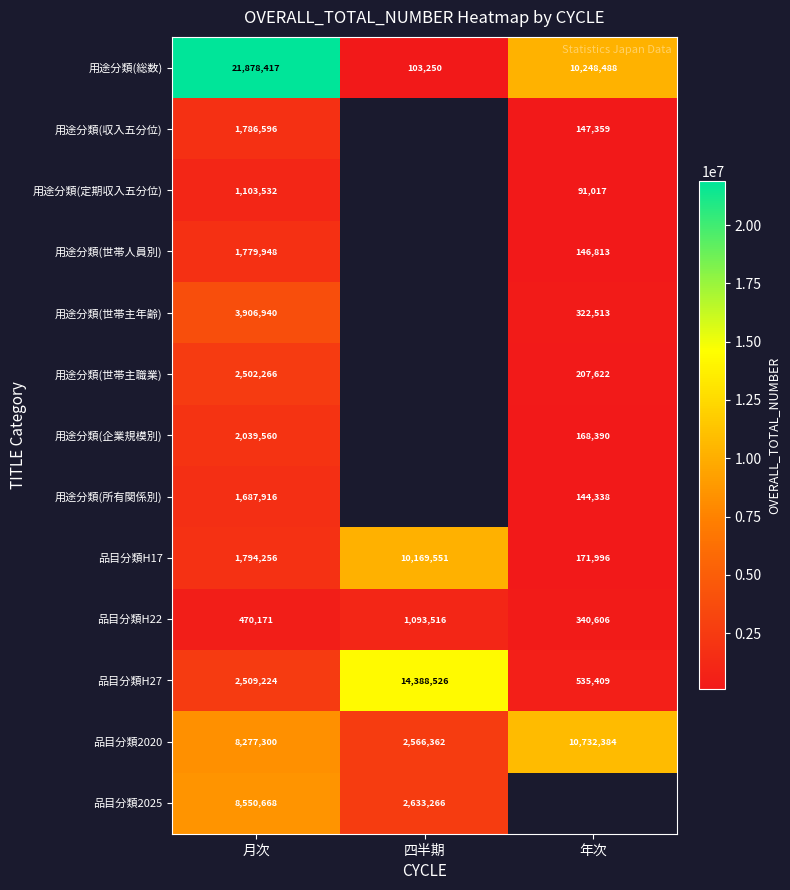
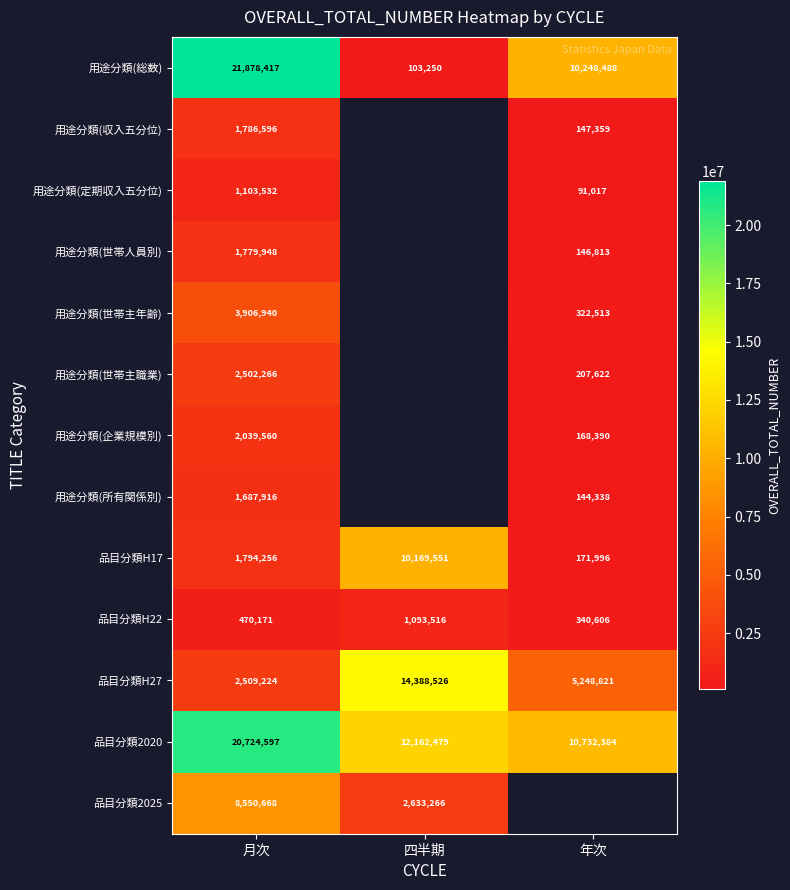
品目分類H27, 年次: 535,409 -> 5,248,821
品目分類2020, 月次: 8,277,300 -> 20,724,597
品目分類2020, 四半期: 2,566,362 -> 12,162,479
